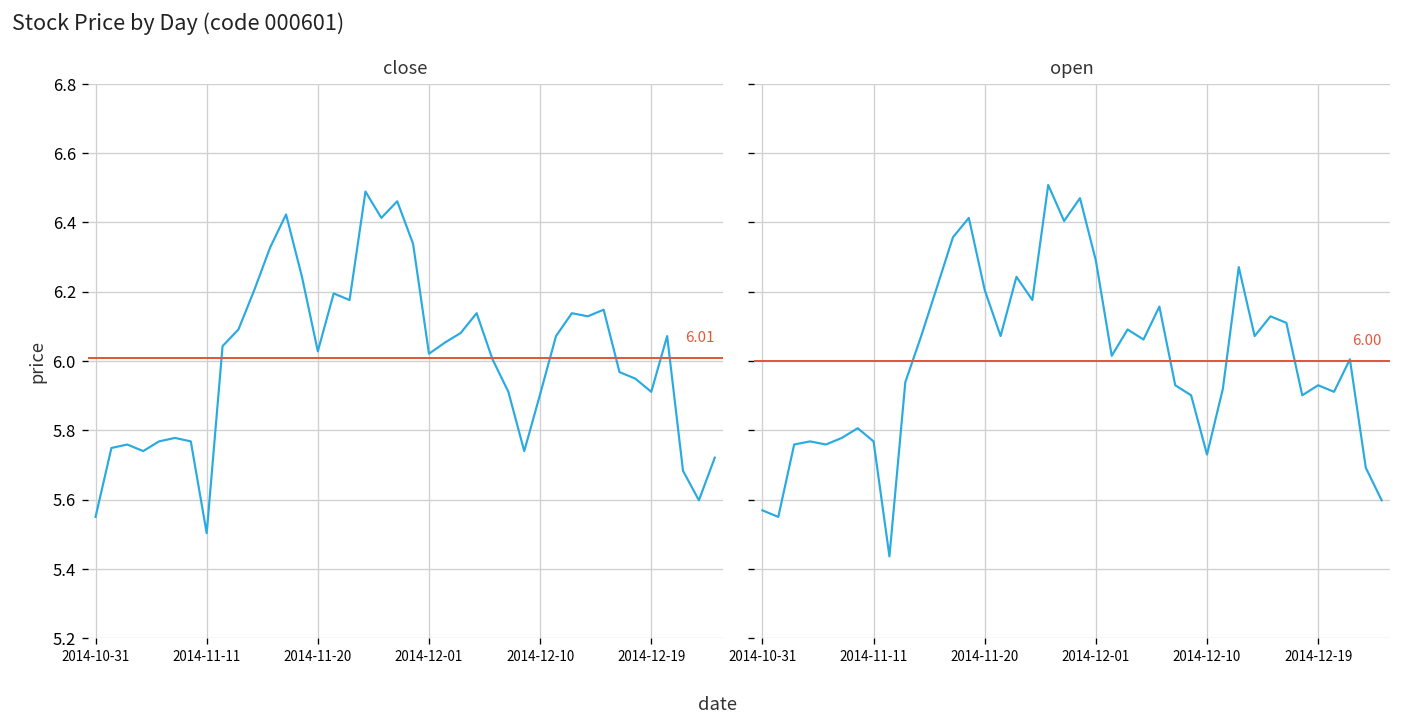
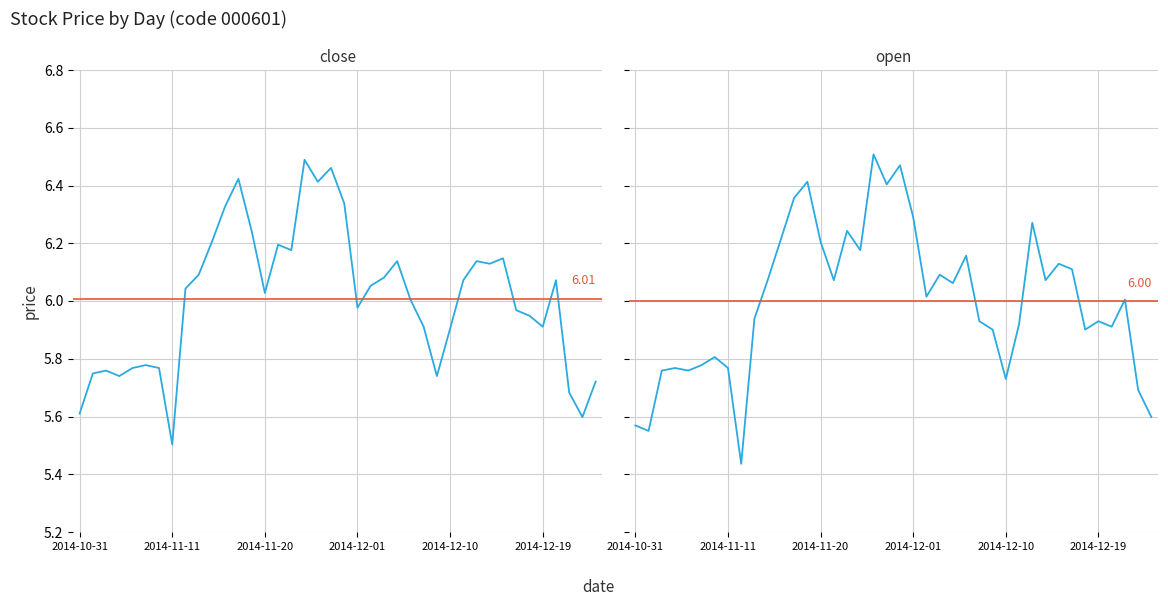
close, 2014-10-31: 5.55 -> 5.61
close, 2014-12-01: 6.02 -> 5.98
